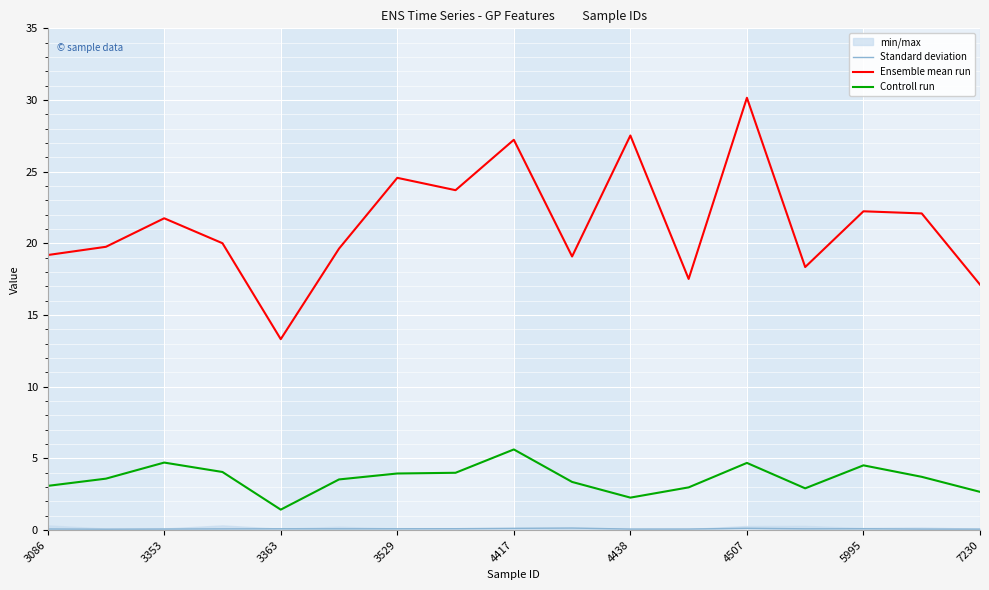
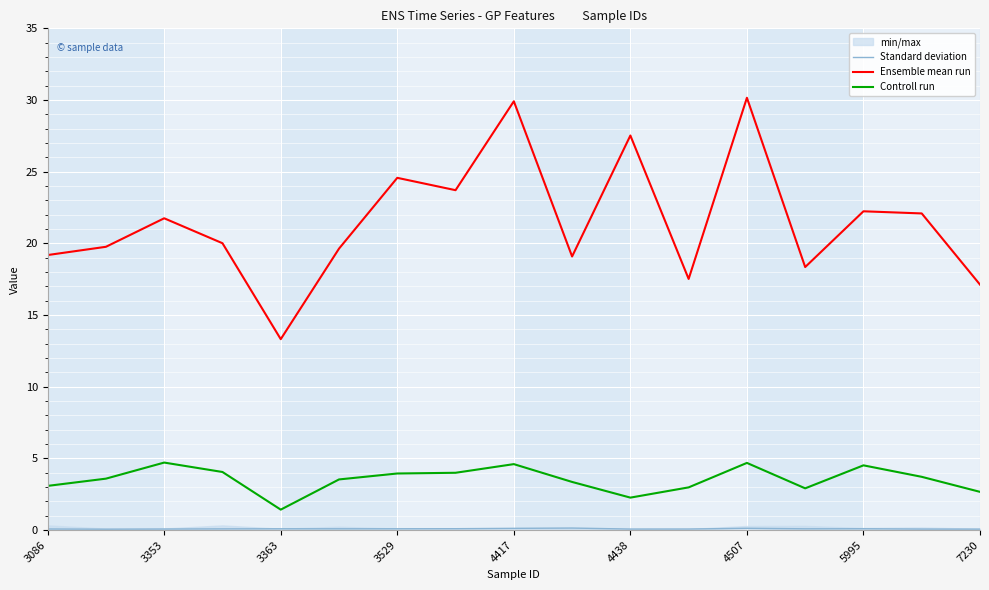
Ensemble mean run, 4417: 27.2 -> 29.9
Controll run, 4417: 5.6 -> 4.6
